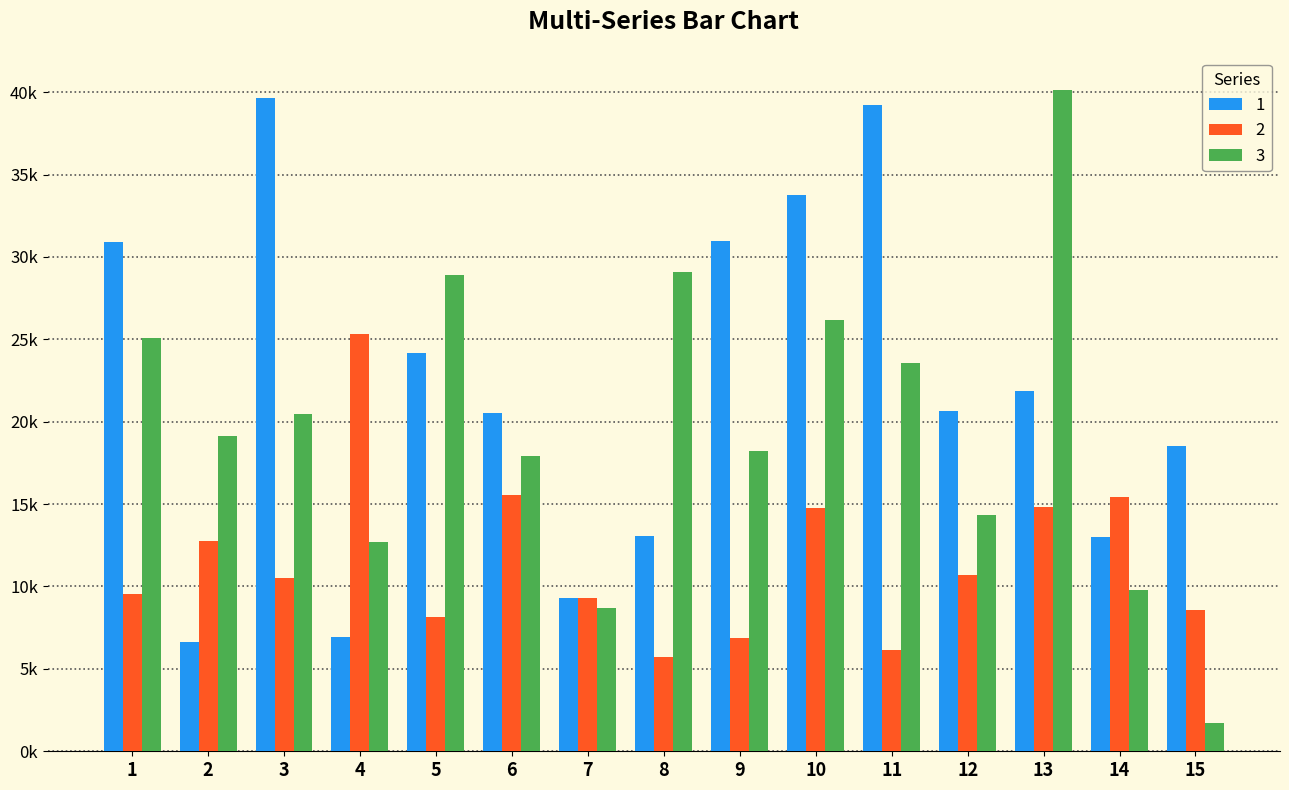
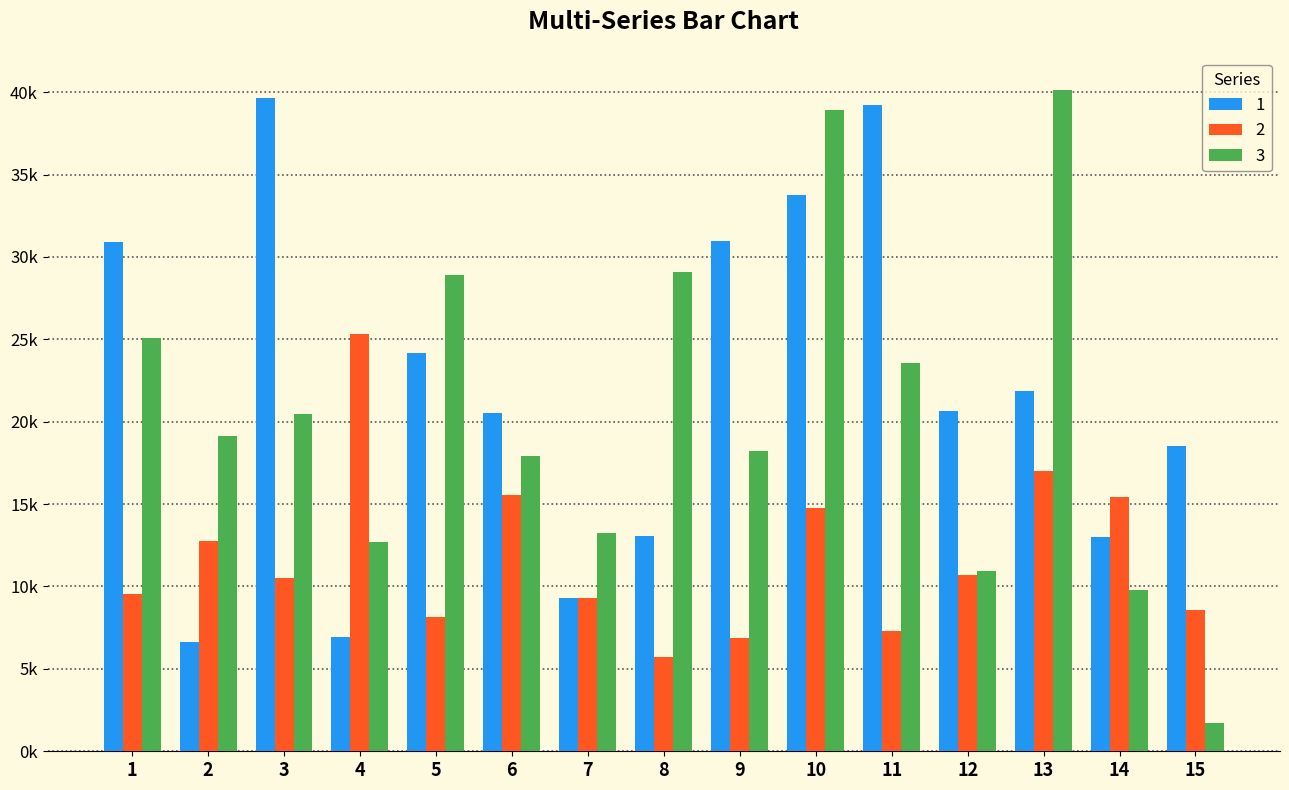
3, 7: 8700 -> 13300
3, 10: 26200 -> 38900
2, 11: 6200 -> 7300
3, 12: 14300 -> 11000
2, 13: 14800 -> 17000
